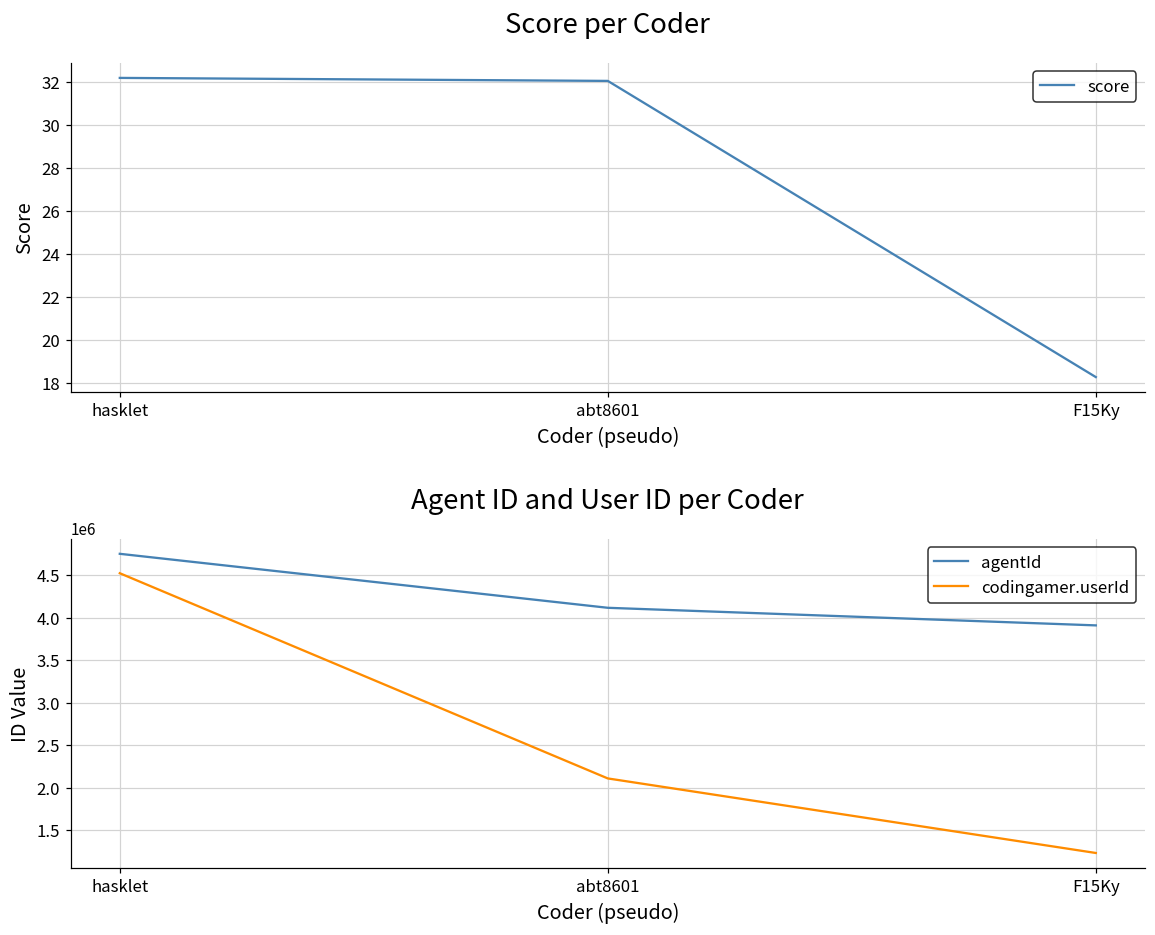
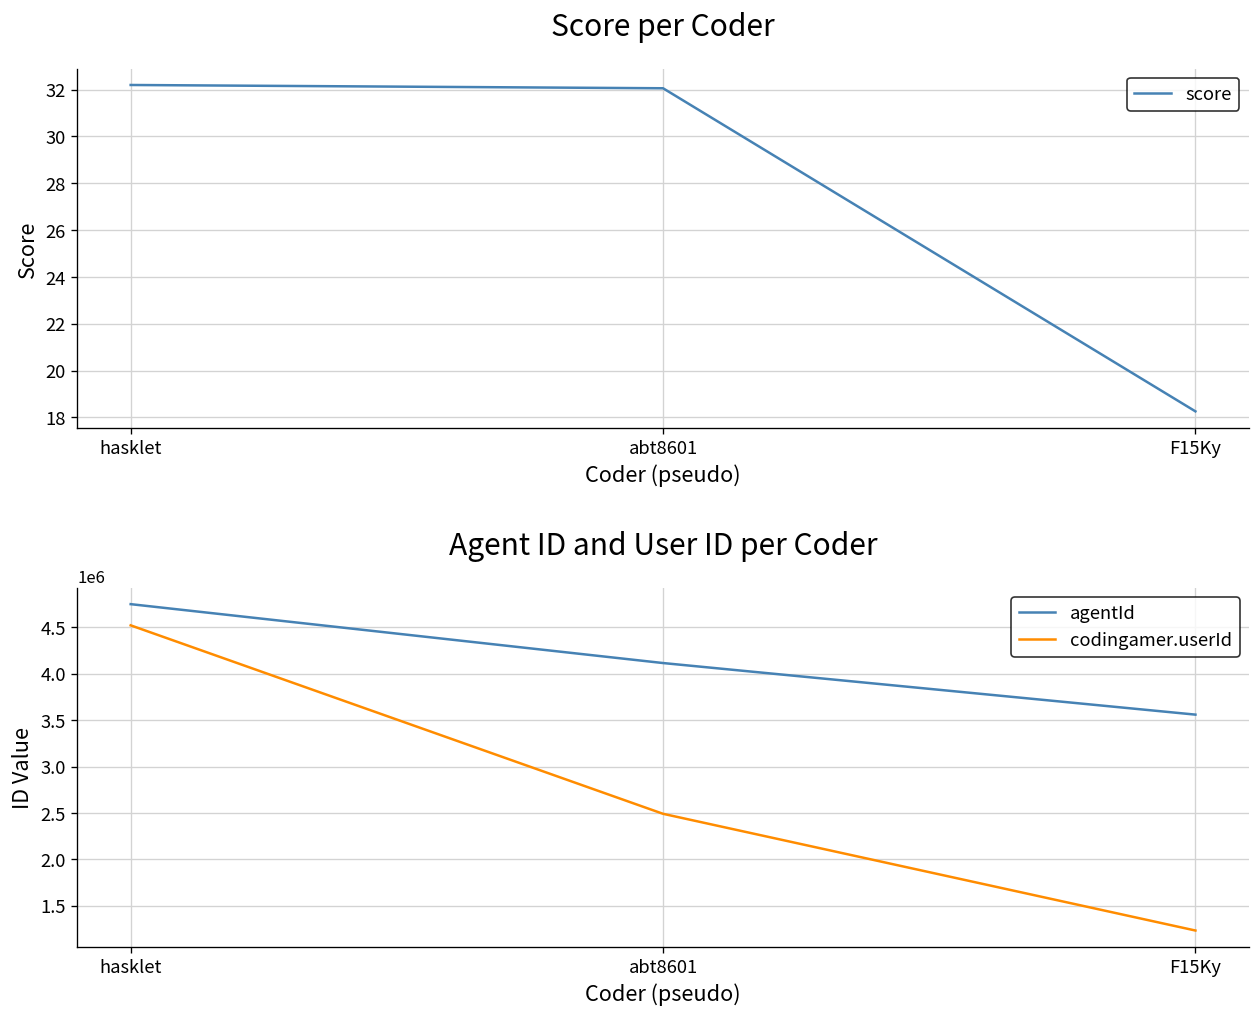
Agent ID and User ID per Coder, codingamer.userId, abt8601: 2100000 -> 2500000
Agent ID and User ID per Coder, agentId, F15Ky: 3900000 -> 3600000
